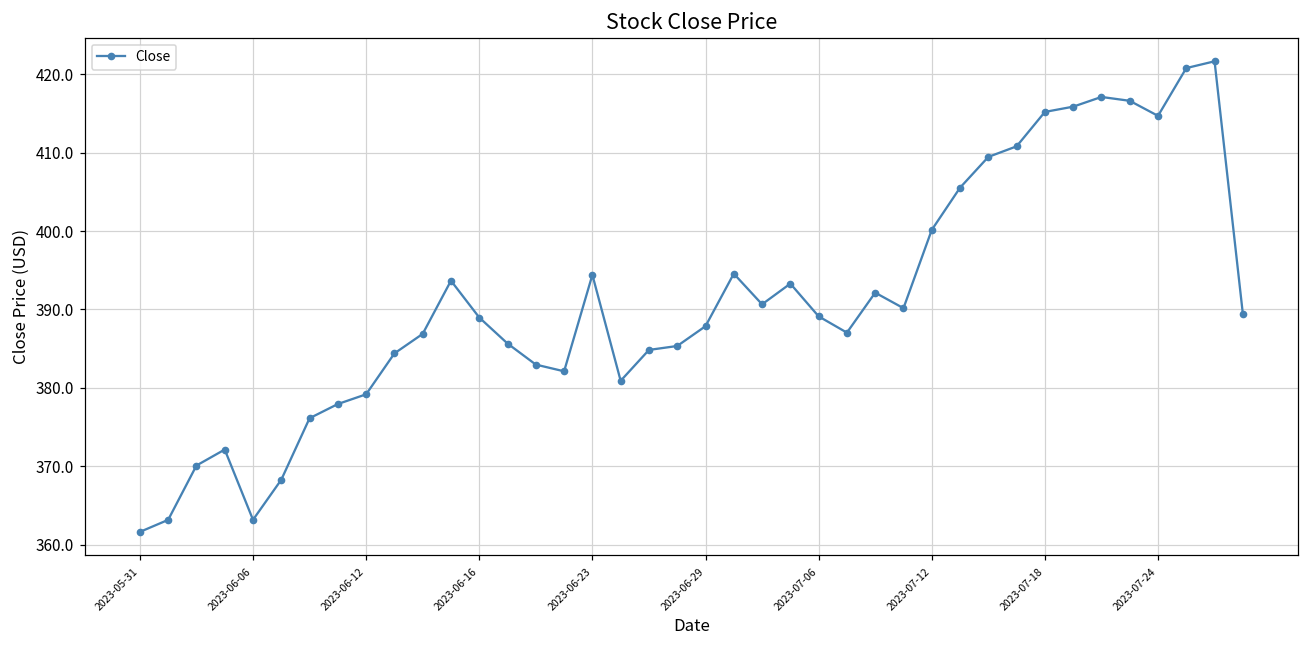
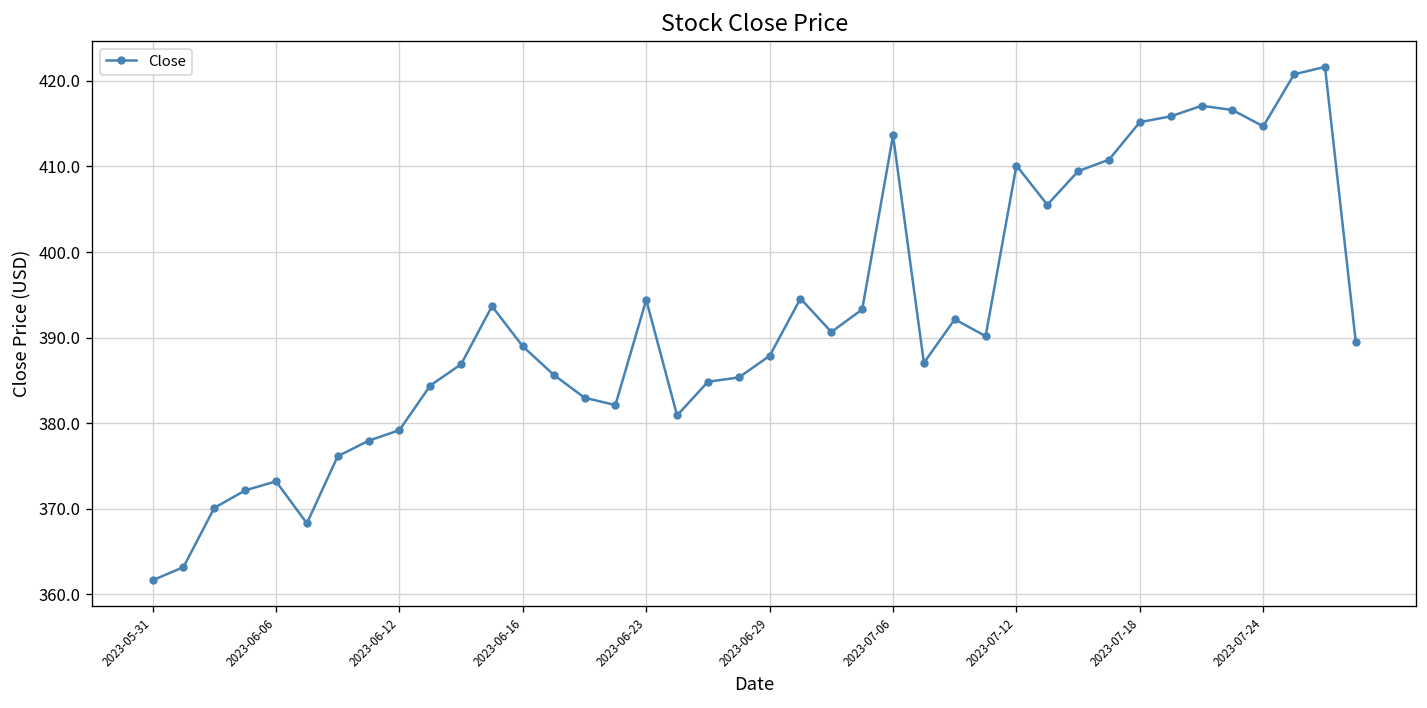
2023-06-06: 363 -> 373
2023-07-06: 389 -> 414
2023-07-12: 400 -> 410
